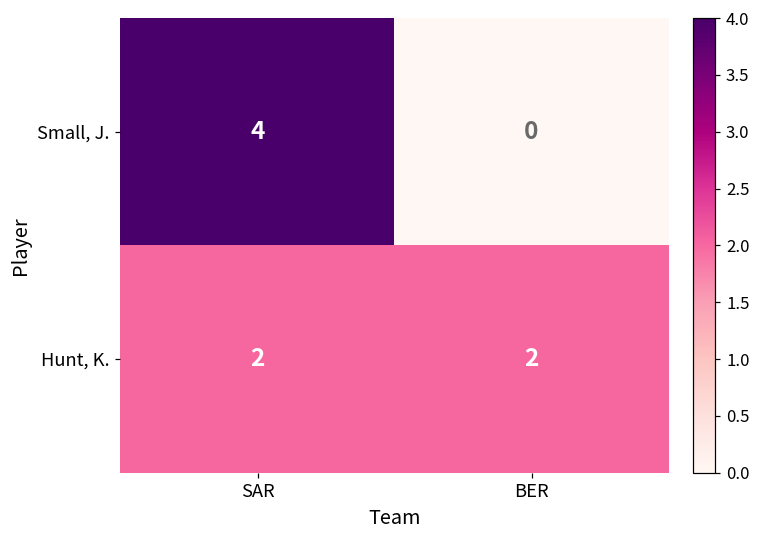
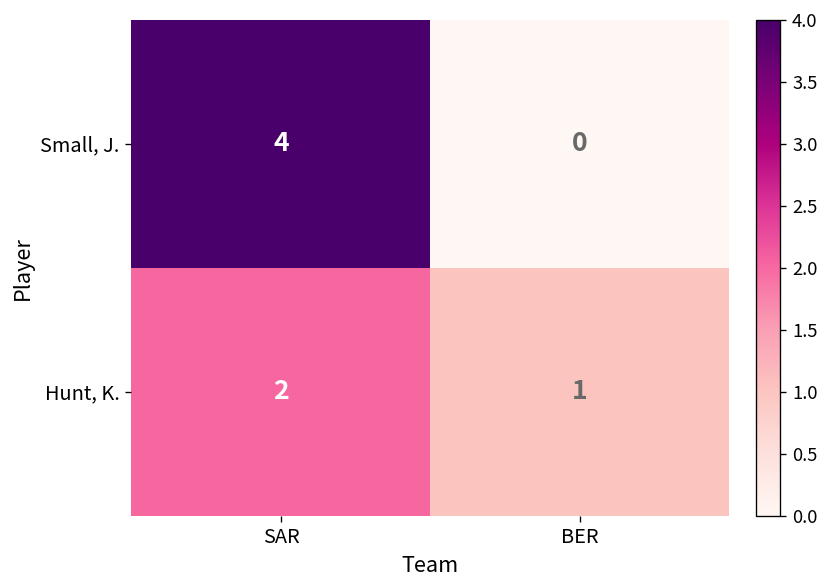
Hunt, K., BER: 2 -> 1
